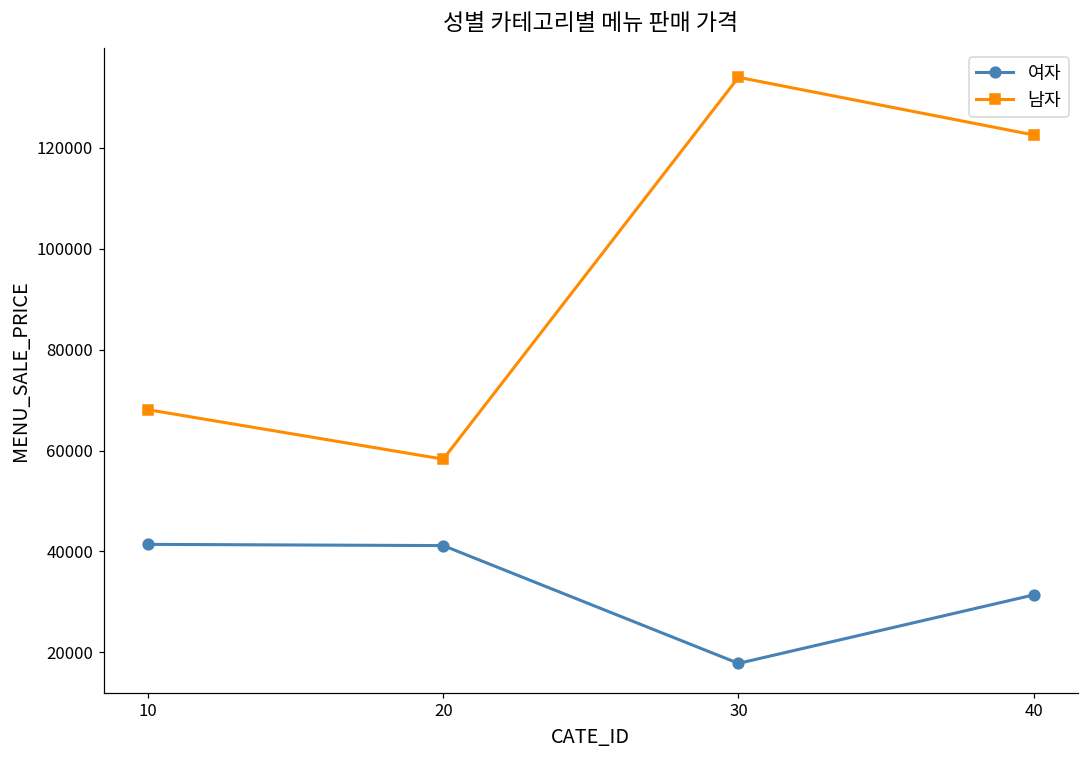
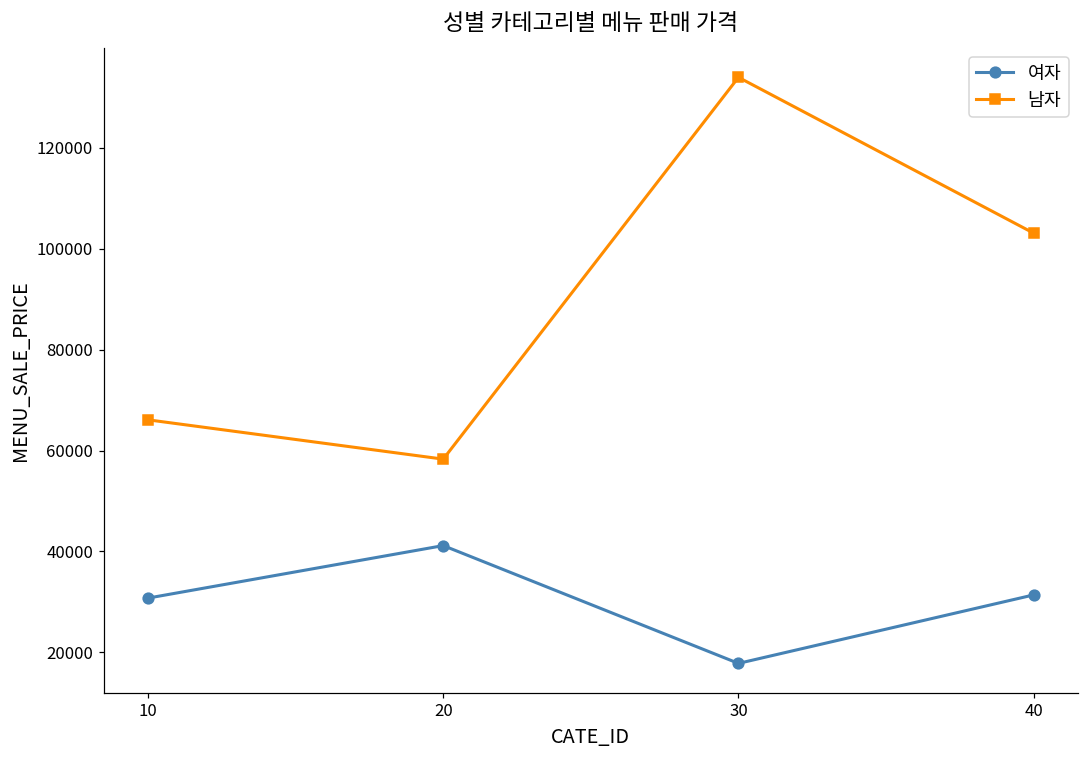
여자, 10: 41000 -> 31000
남자, 10: 68000 -> 66000
남자, 40: 123000 -> 103000
